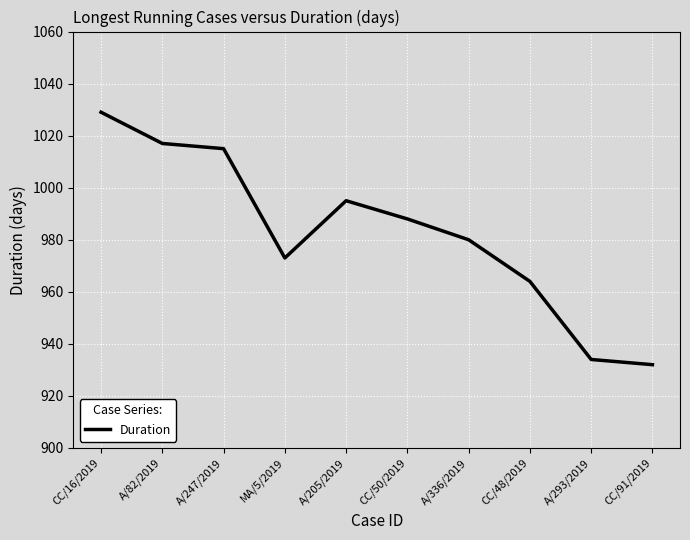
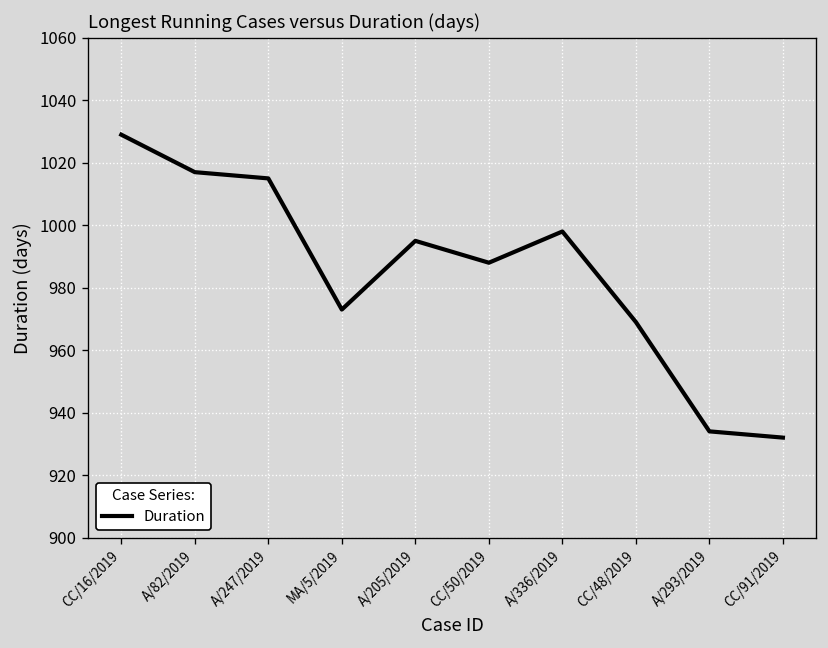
A/336/2019: 980 -> 998
CC/48/2019: 964 -> 969
